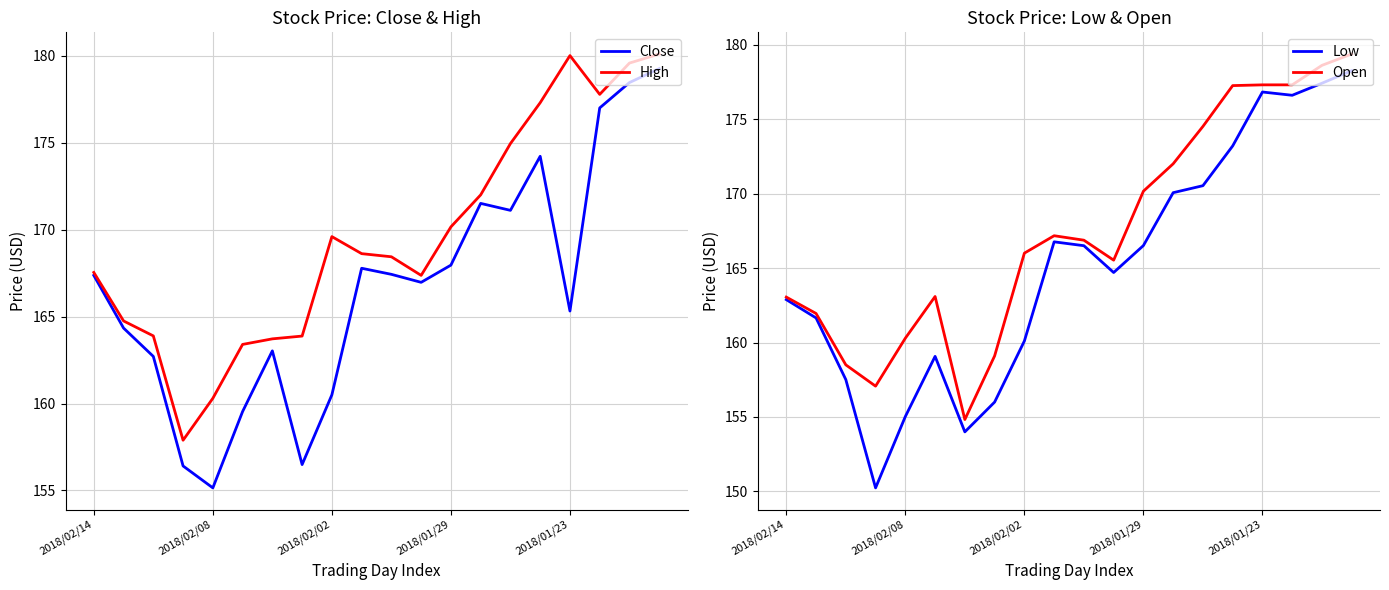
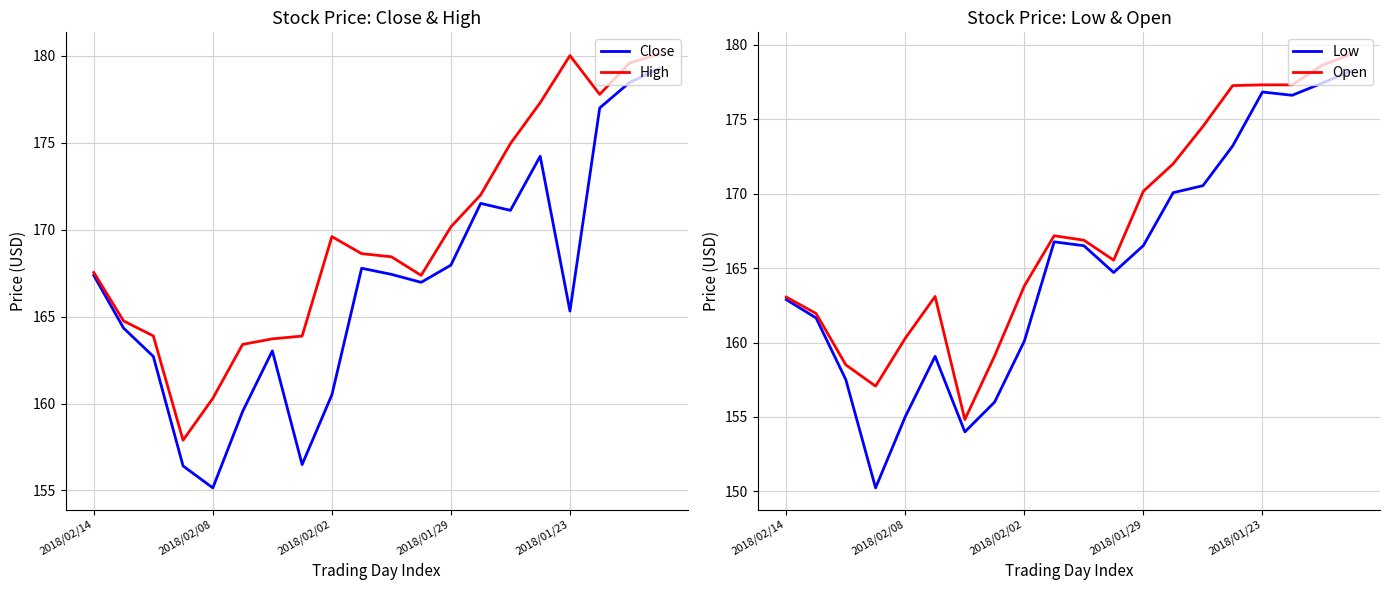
Stock Price: Low & Open, Open, 2018/02/02: 166.0 -> 163.8
